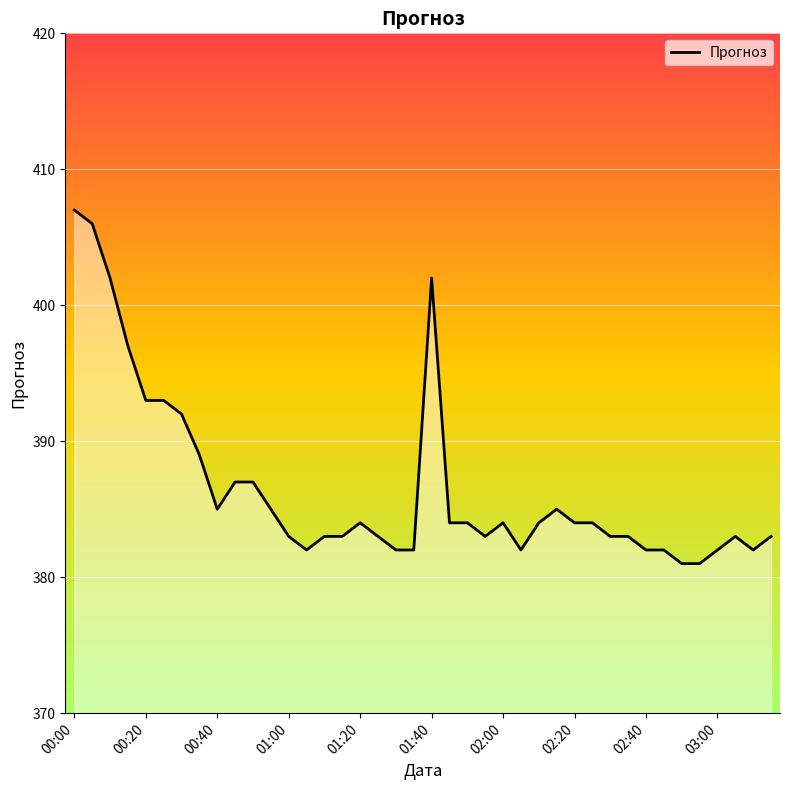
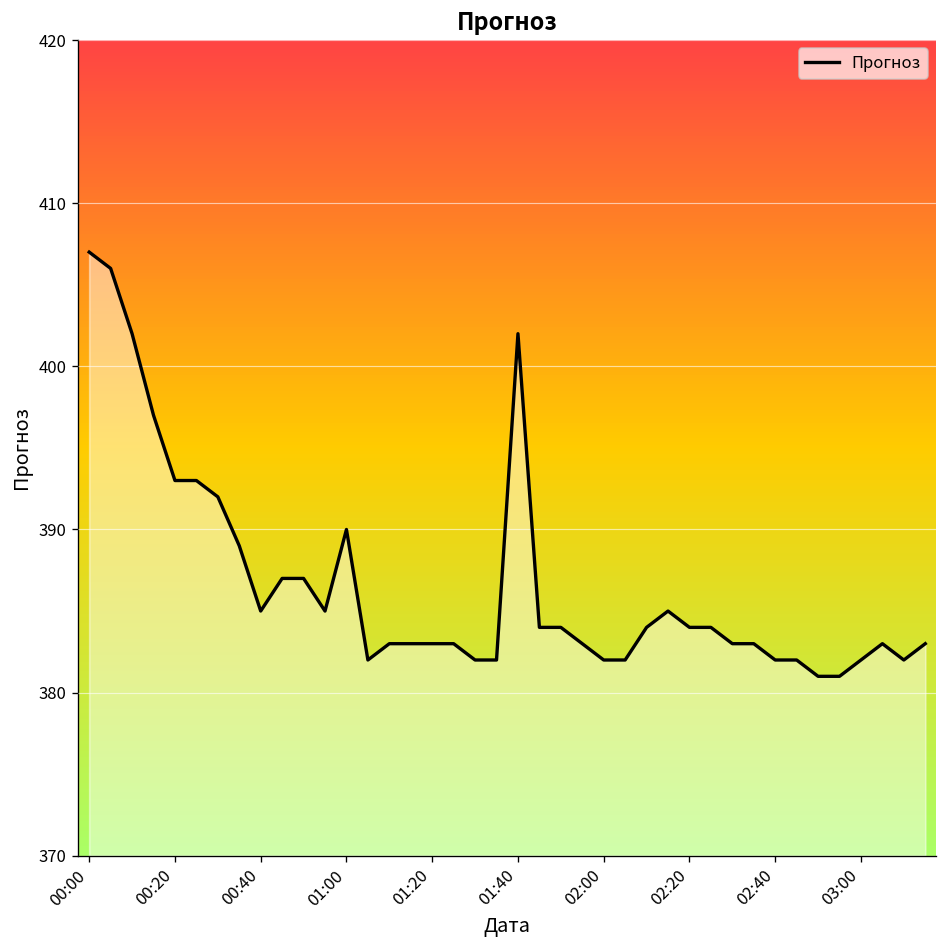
01:00: 383 -> 390
01:20: 384 -> 383
02:00: 384 -> 382
